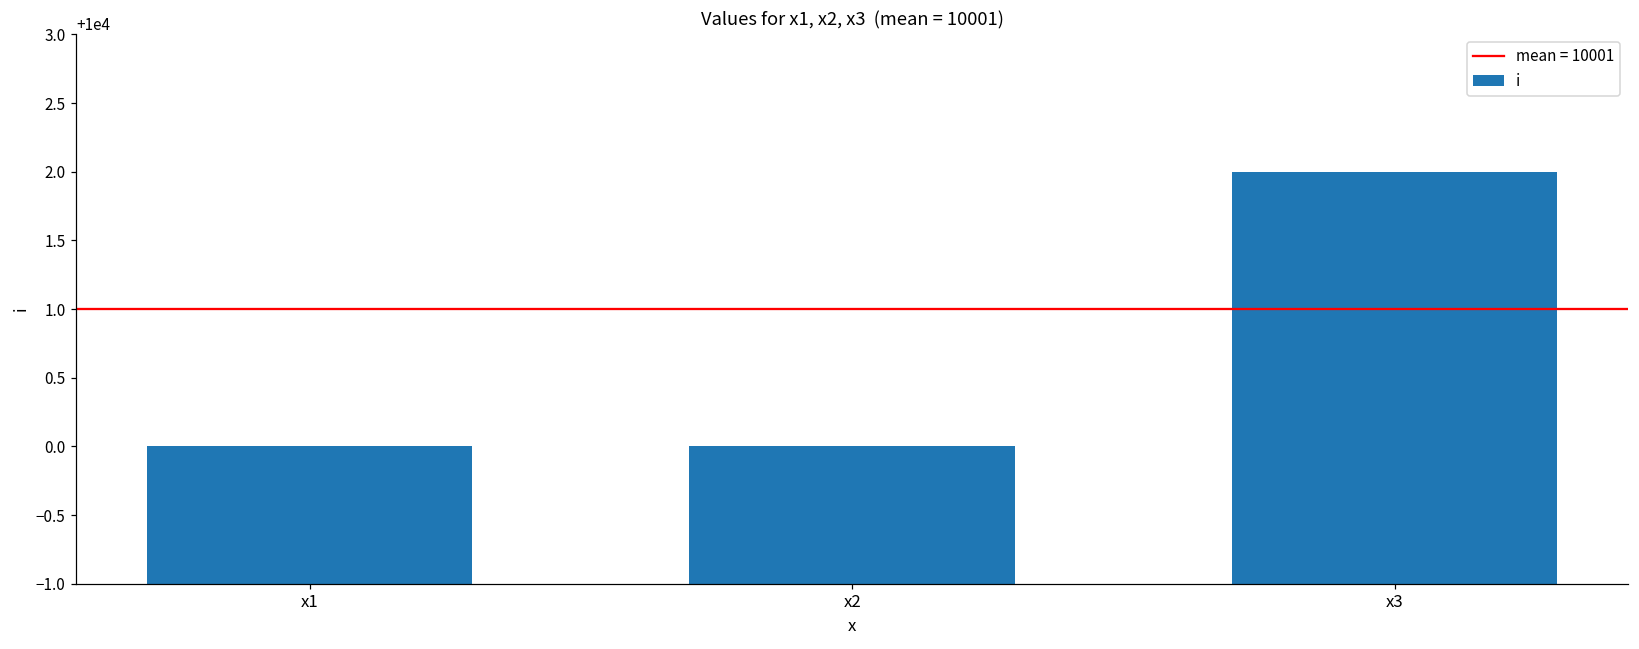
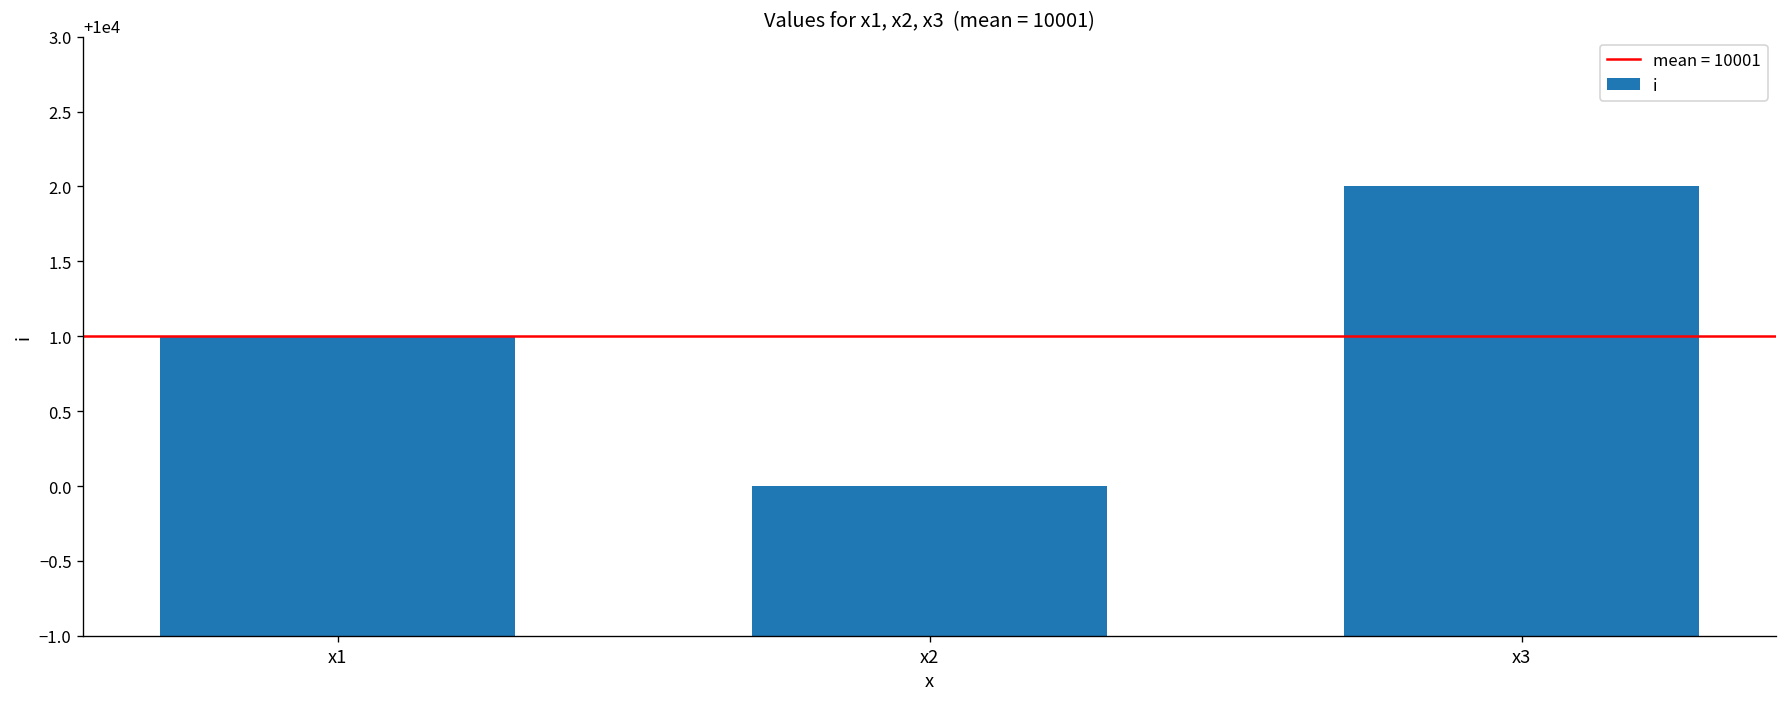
x1: 10000 -> 10001
